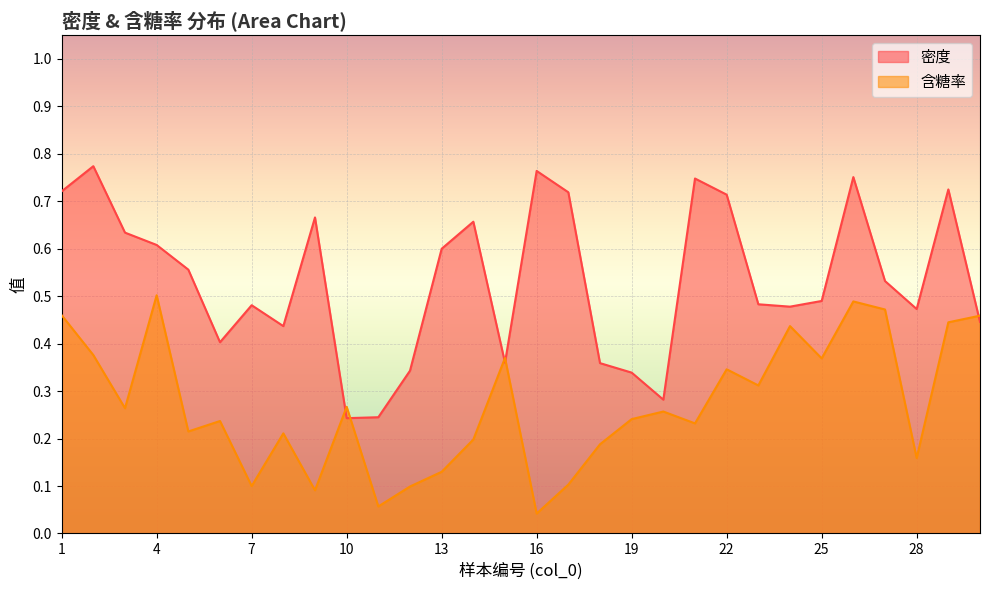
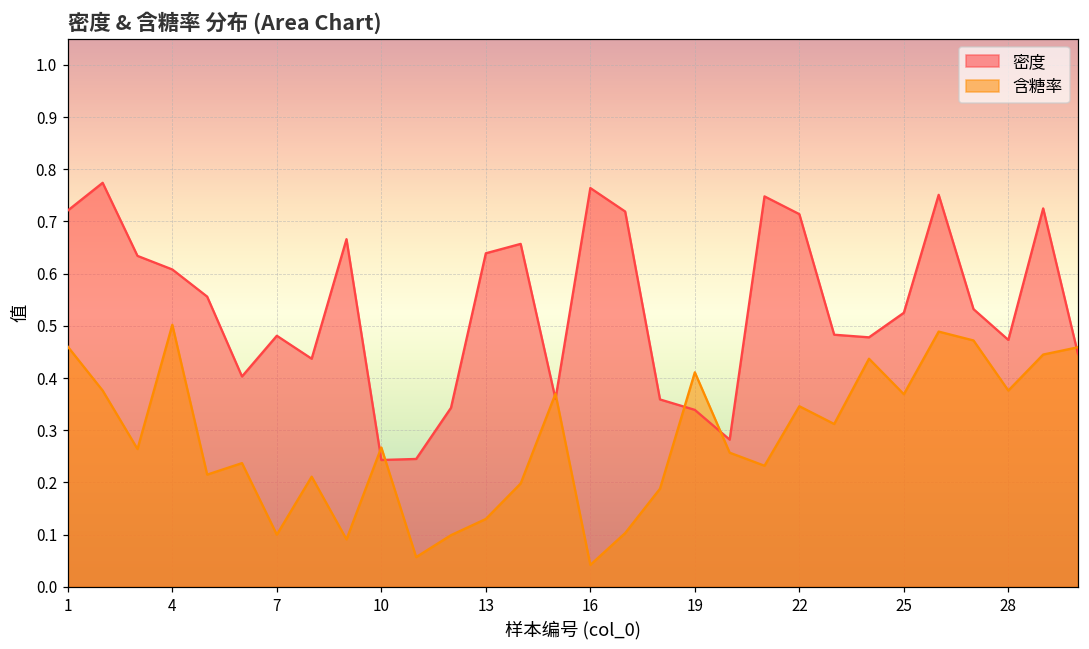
密度, 13: 0.60 -> 0.64
含糖率, 19: 0.24 -> 0.41
密度, 25: 0.49 -> 0.53
含糖率, 28: 0.16 -> 0.38
